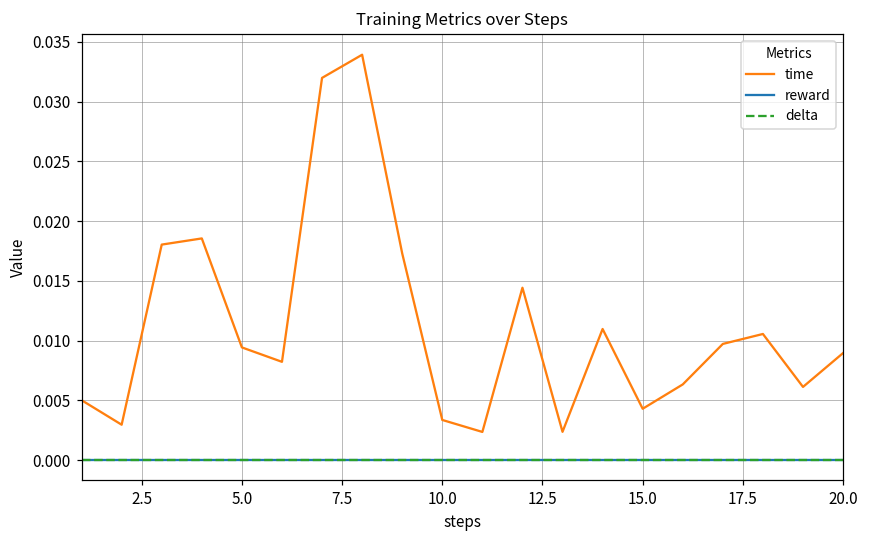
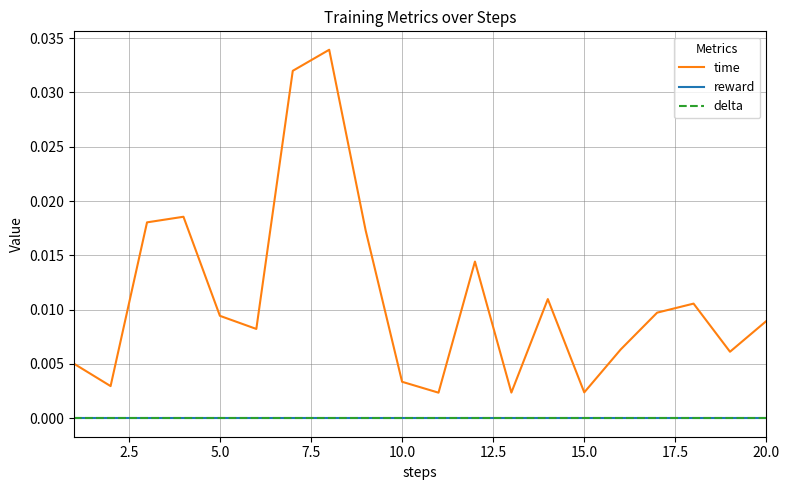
time, 15.0: 0.0043 -> 0.0024
